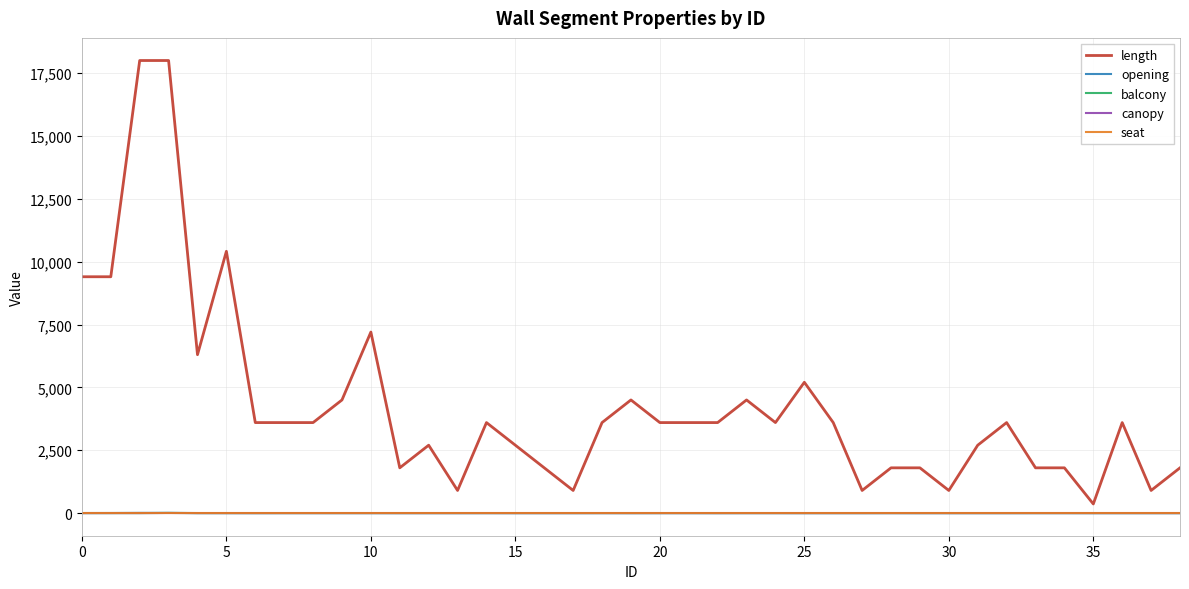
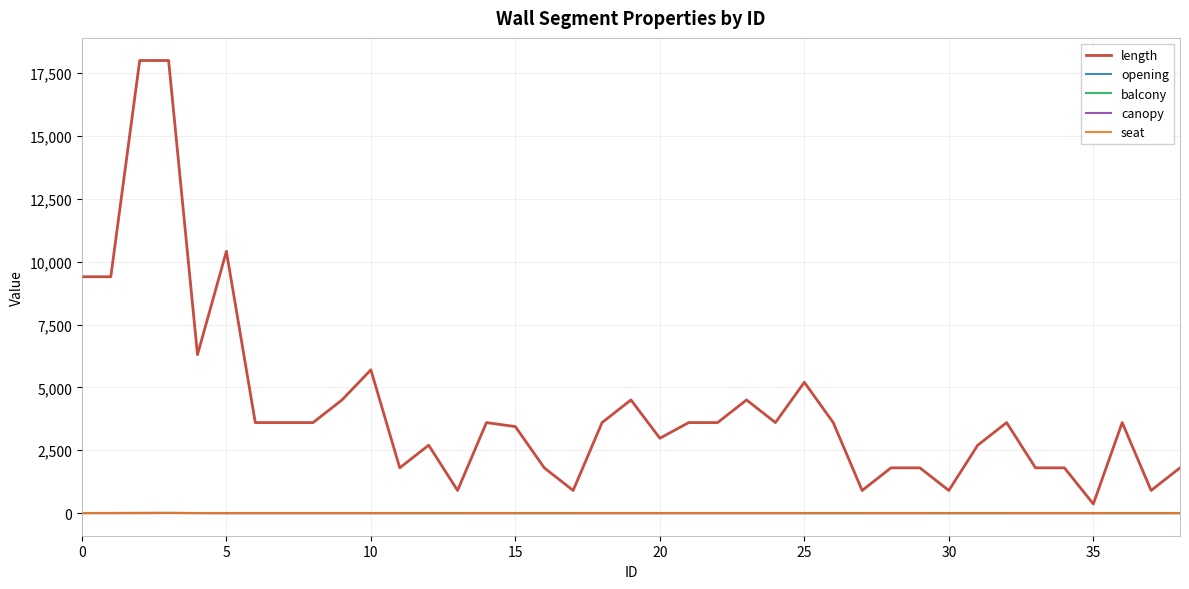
length, 10: 7,200 -> 5,700
length, 15: 2,700 -> 3,400
length, 20: 3,600 -> 3,000
